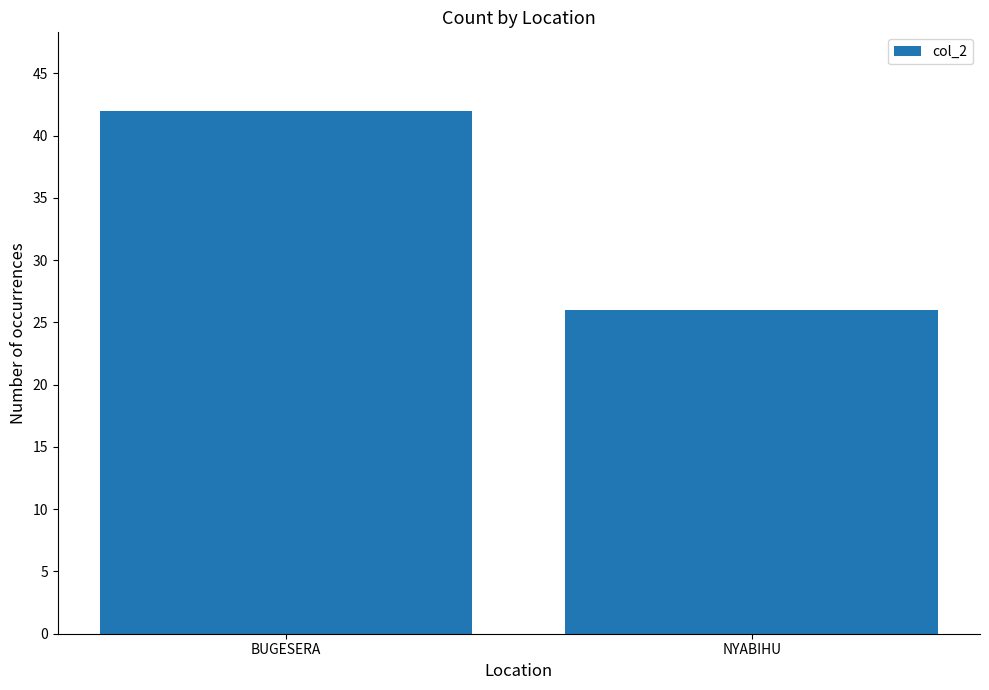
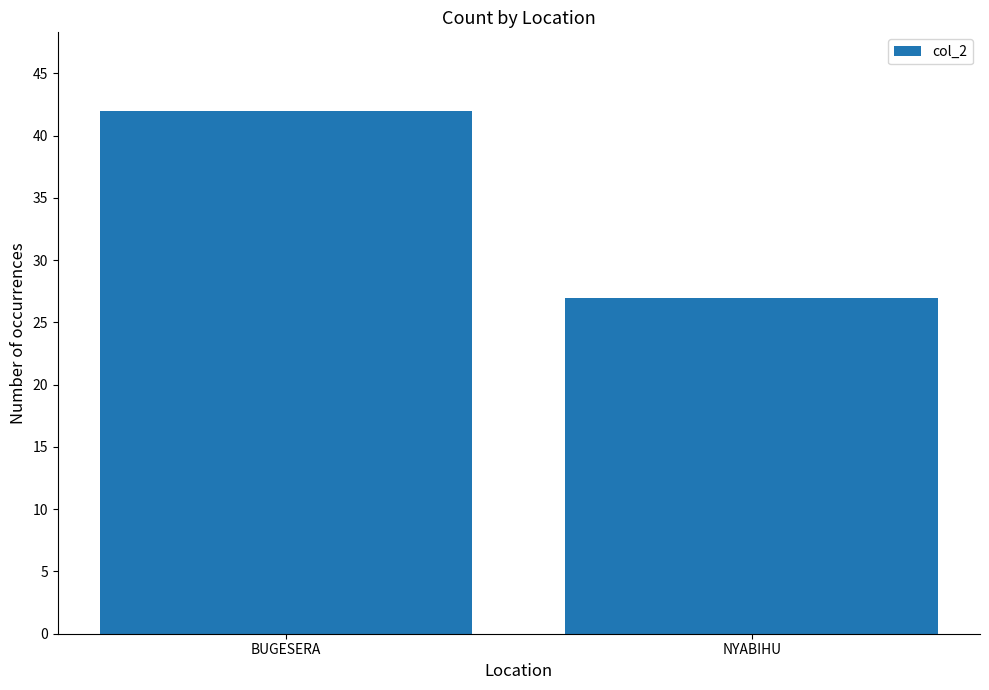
NYABIHU: 26 -> 27
